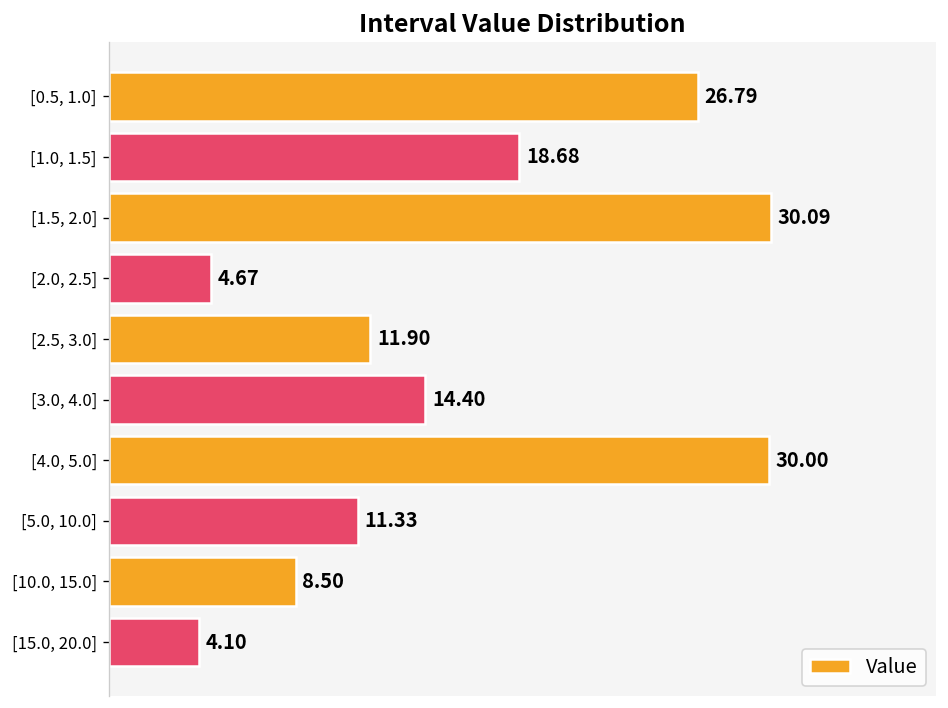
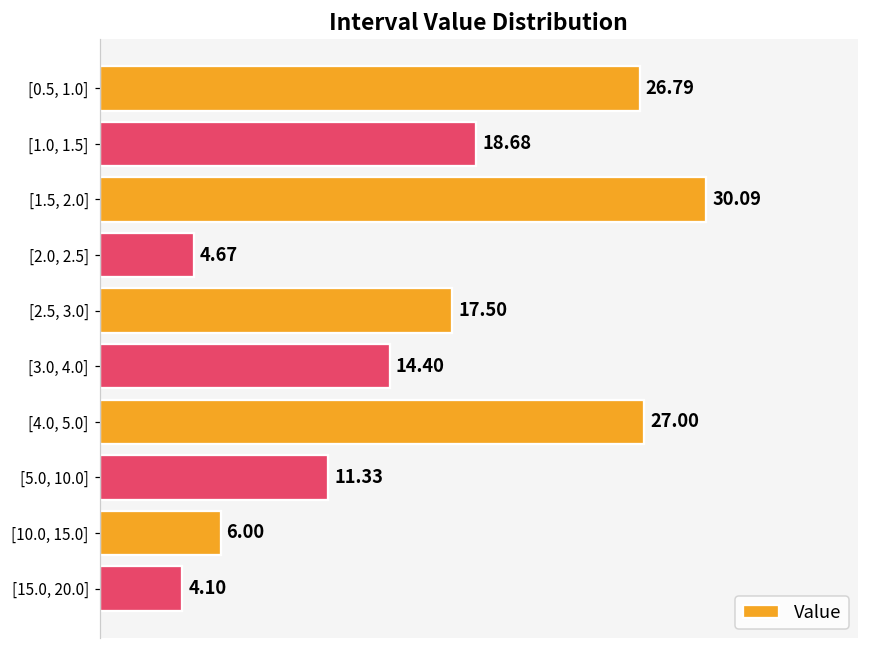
[2.5, 3.0]: 11.90 -> 17.50
[4.0, 5.0]: 30.00 -> 27.00
[10.0, 15.0]: 8.50 -> 6.00
